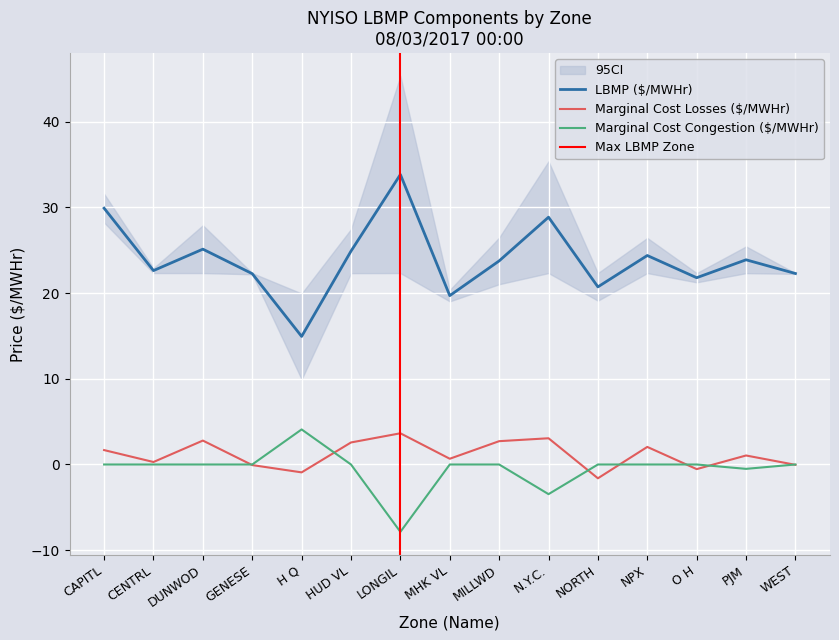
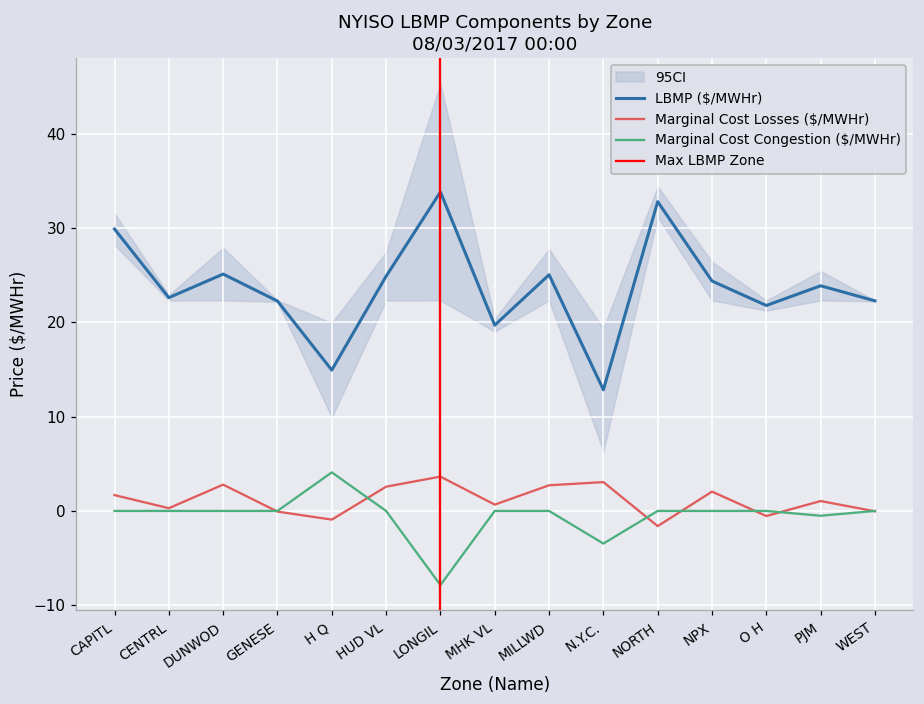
LBMP ($/MWHr), MILLWD: 24 -> 25
LBMP ($/MWHr), N.Y.C.: 29 -> 13
LBMP ($/MWHr), NORTH: 21 -> 33
